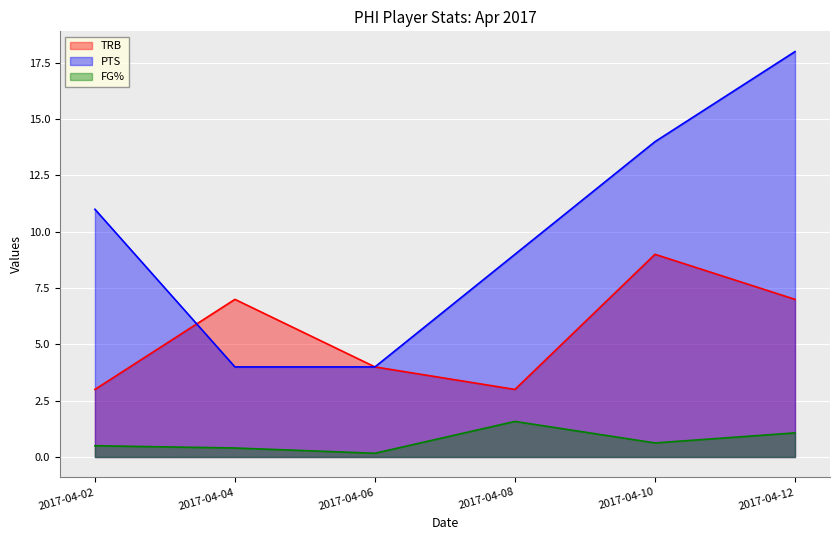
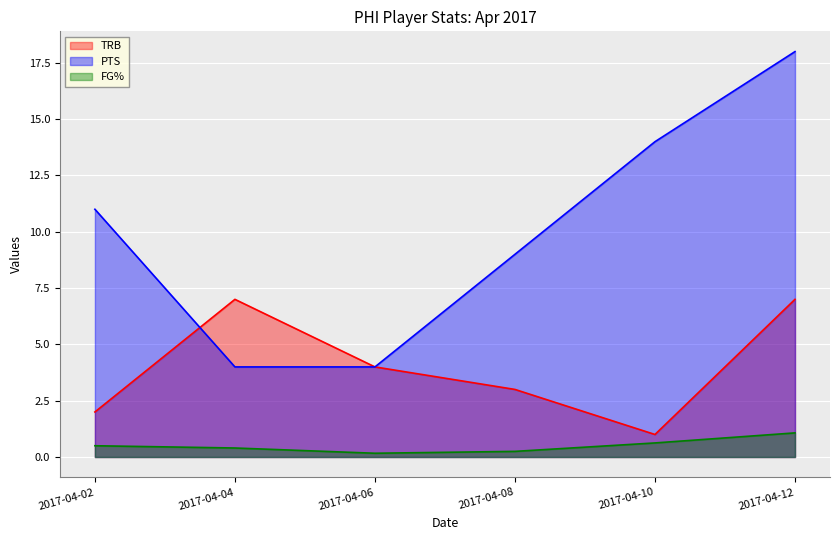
TRB, 2017-04-02: 3 -> 2
FG%, 2017-04-08: 1.6 -> 0.3
TRB, 2017-04-10: 9 -> 1
